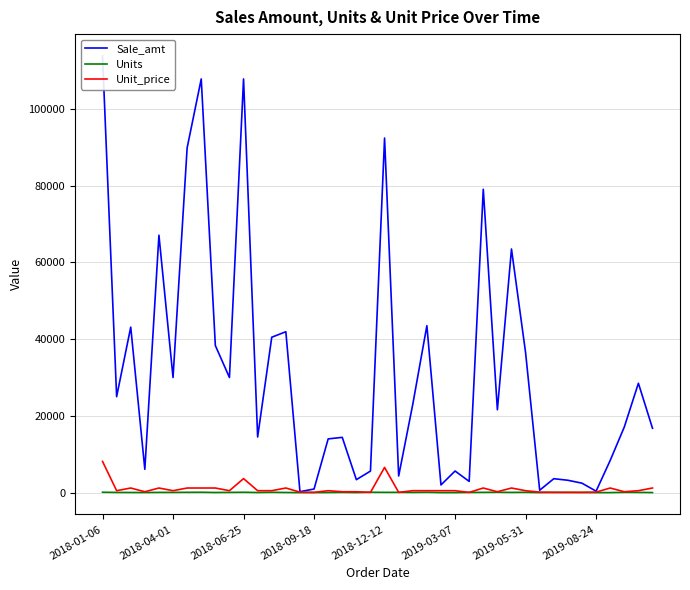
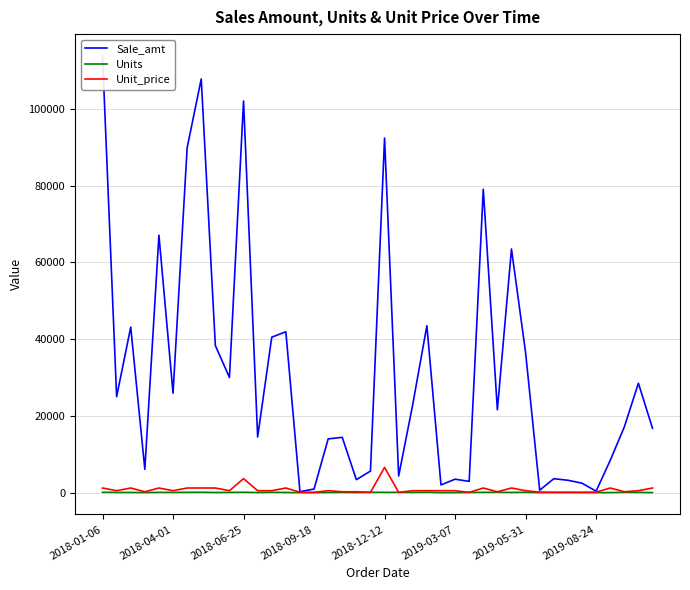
Unit_price, 2018-01-06: 8000 -> 1000
Sale_amt, 2018-04-01: 30000 -> 26000
Sale_amt, 2018-06-25: 108000 -> 102000
Sale_amt, 2019-03-07: 6000 -> 4000
